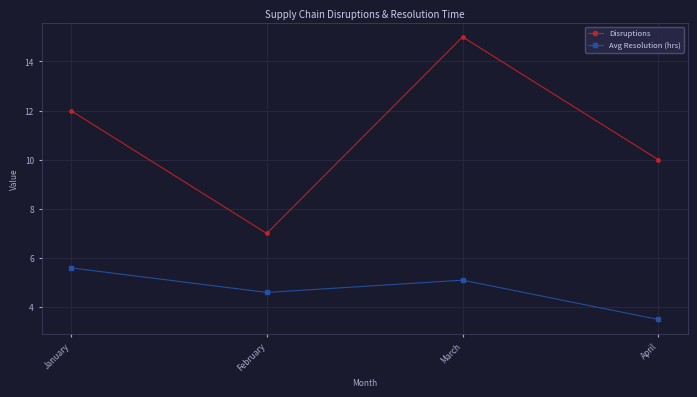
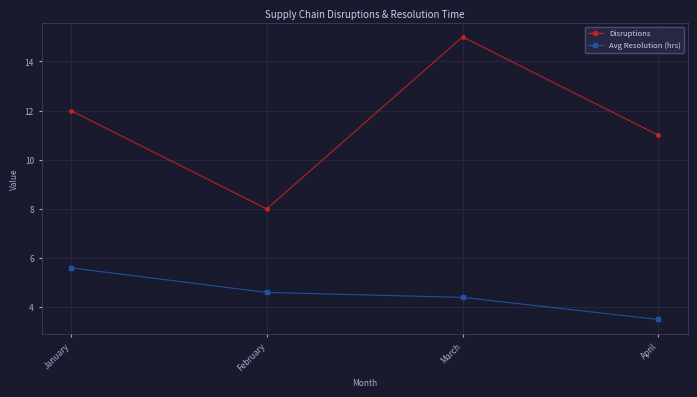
Disruptions, February: 7 -> 8
Avg Resolution (hrs), March: 5.1 -> 4.4
Disruptions, April: 10 -> 11
